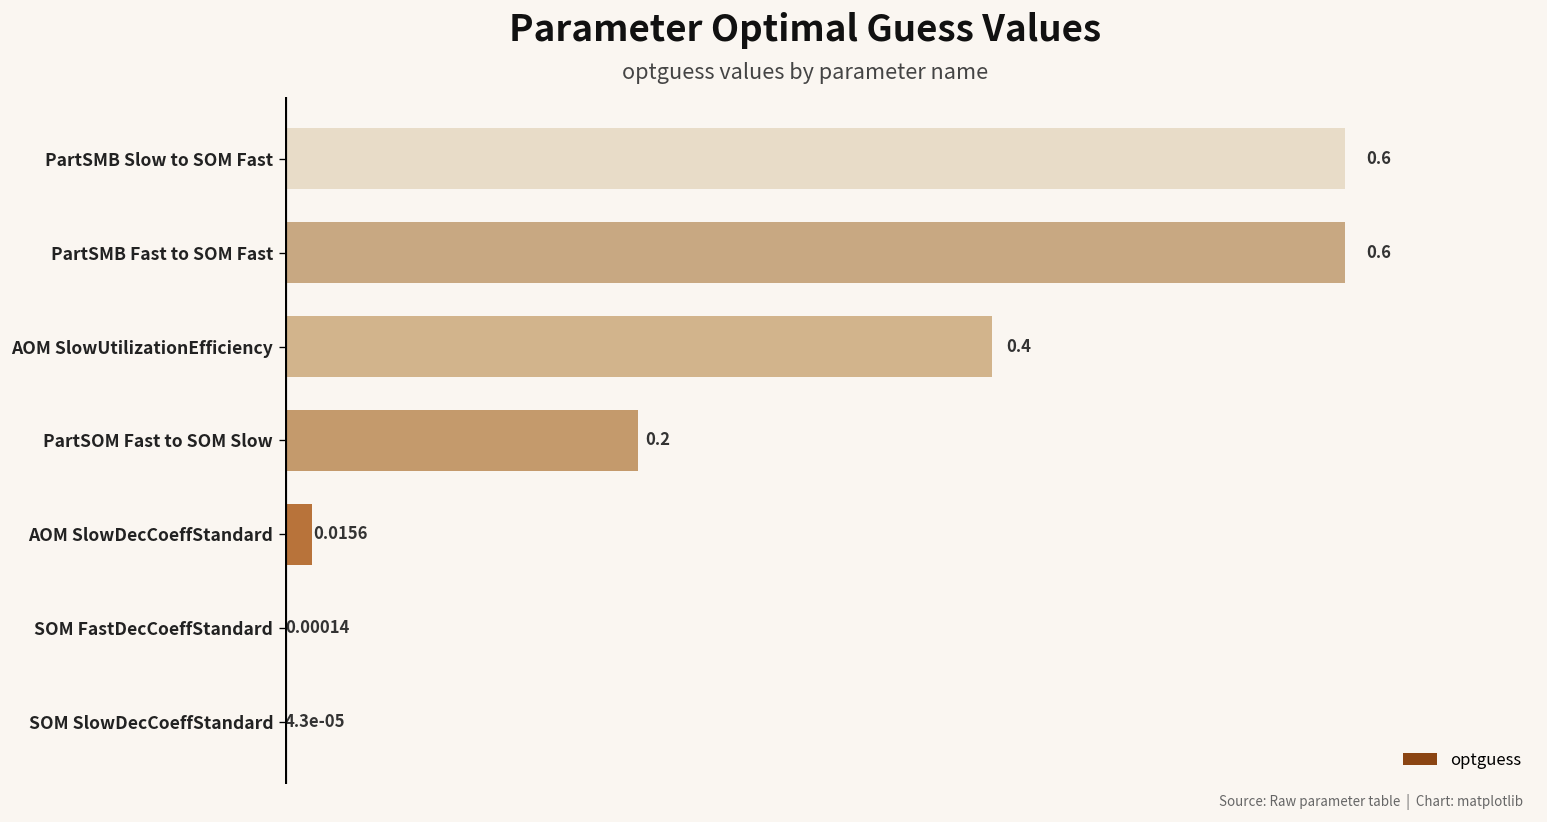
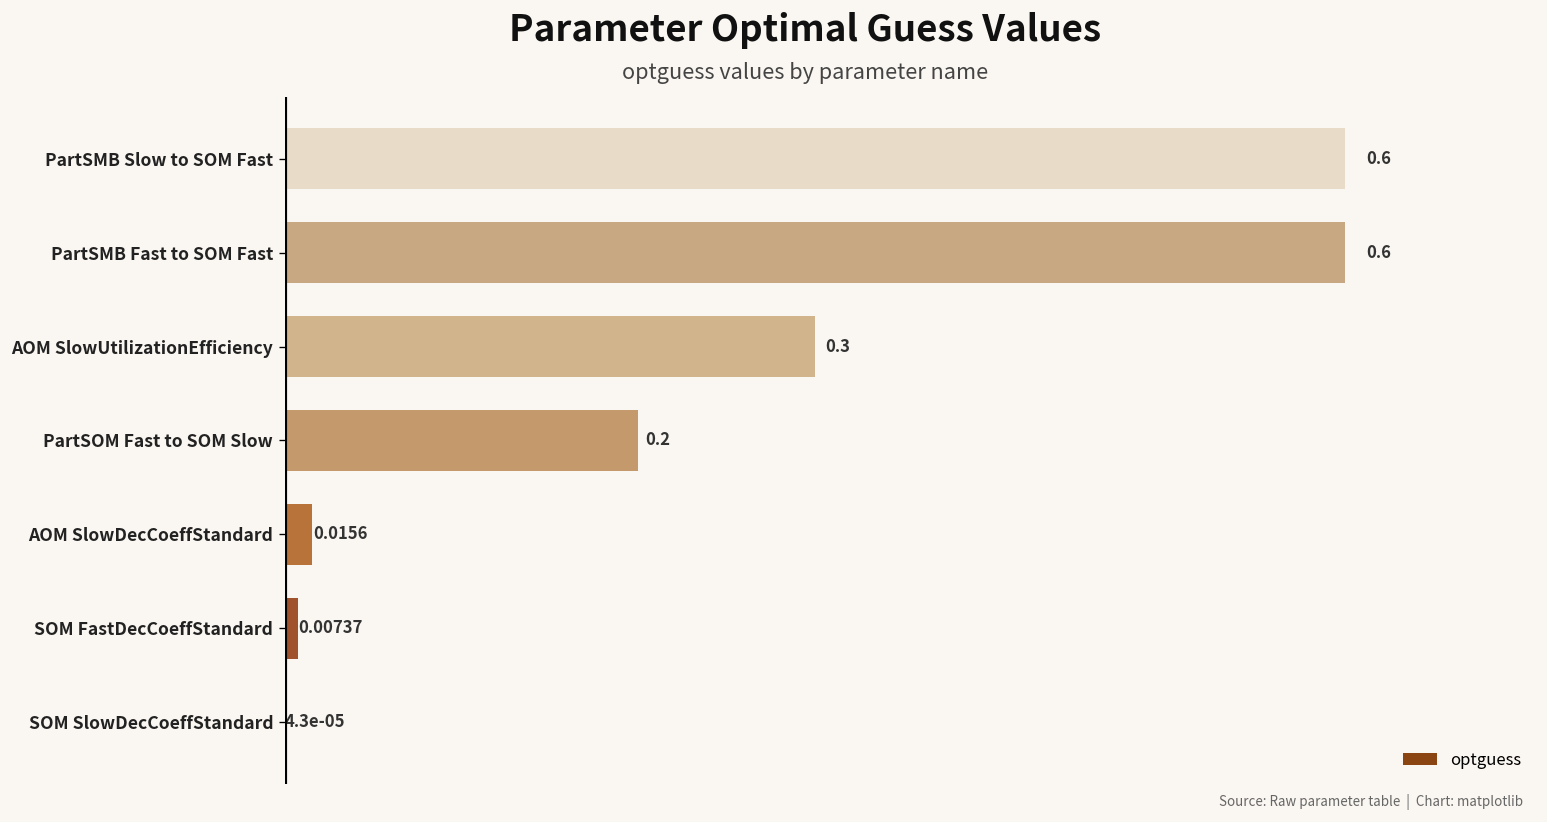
AOM SlowUtilizationEfficiency: 0.4 -> 0.3
SOM FastDecCoeffStandard: 0.00014 -> 0.00737
